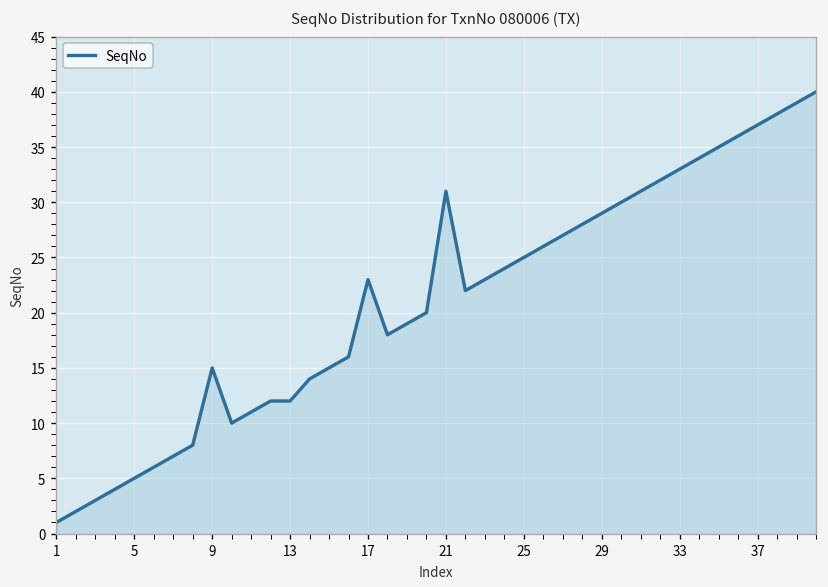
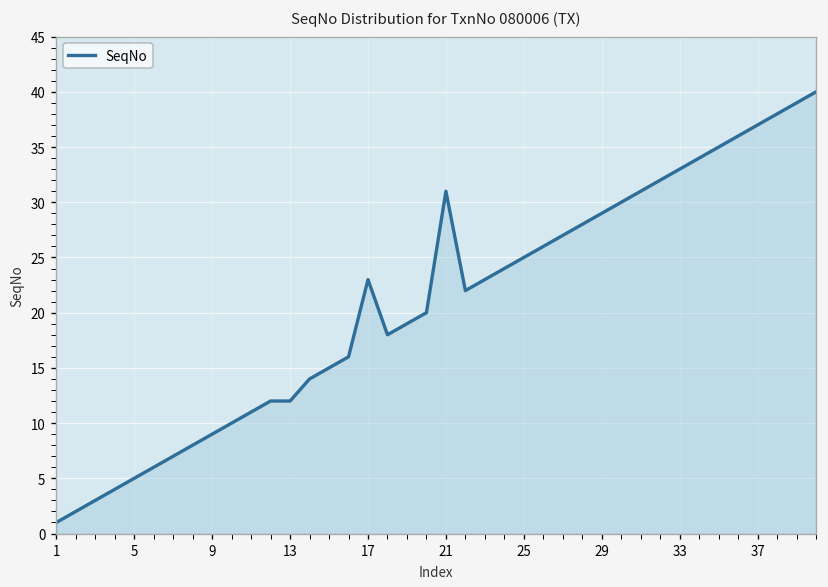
9: 15 -> 9
